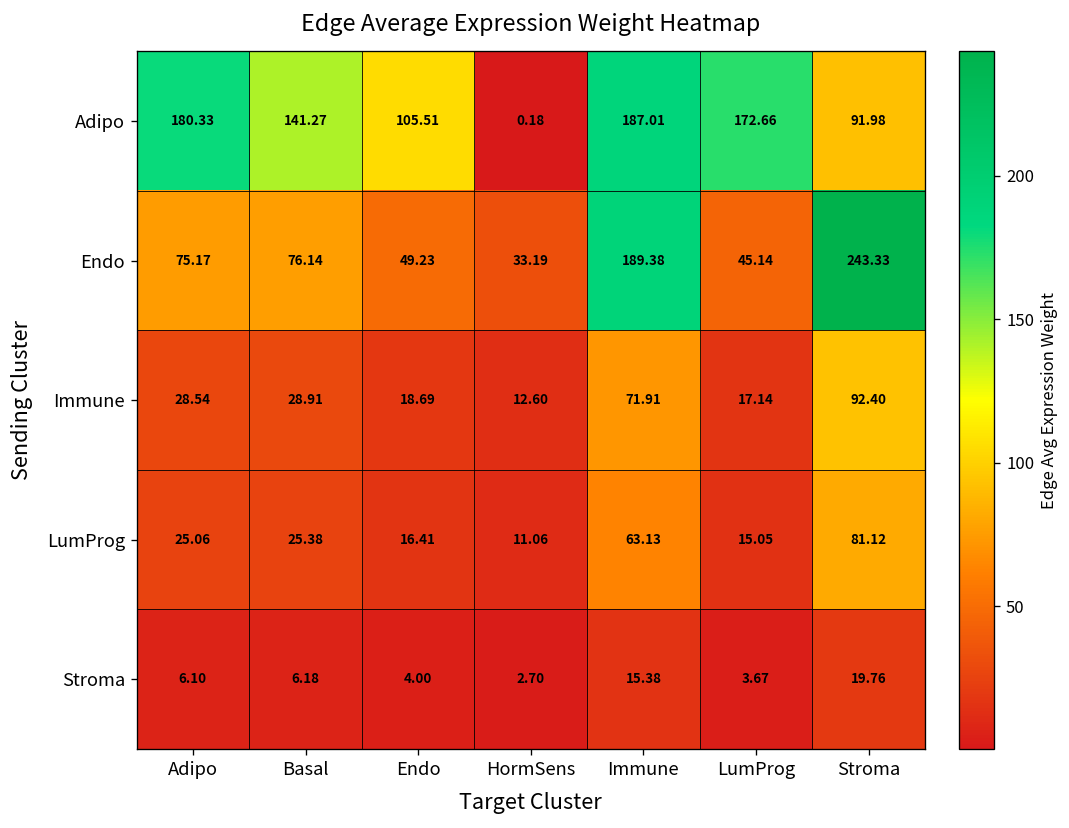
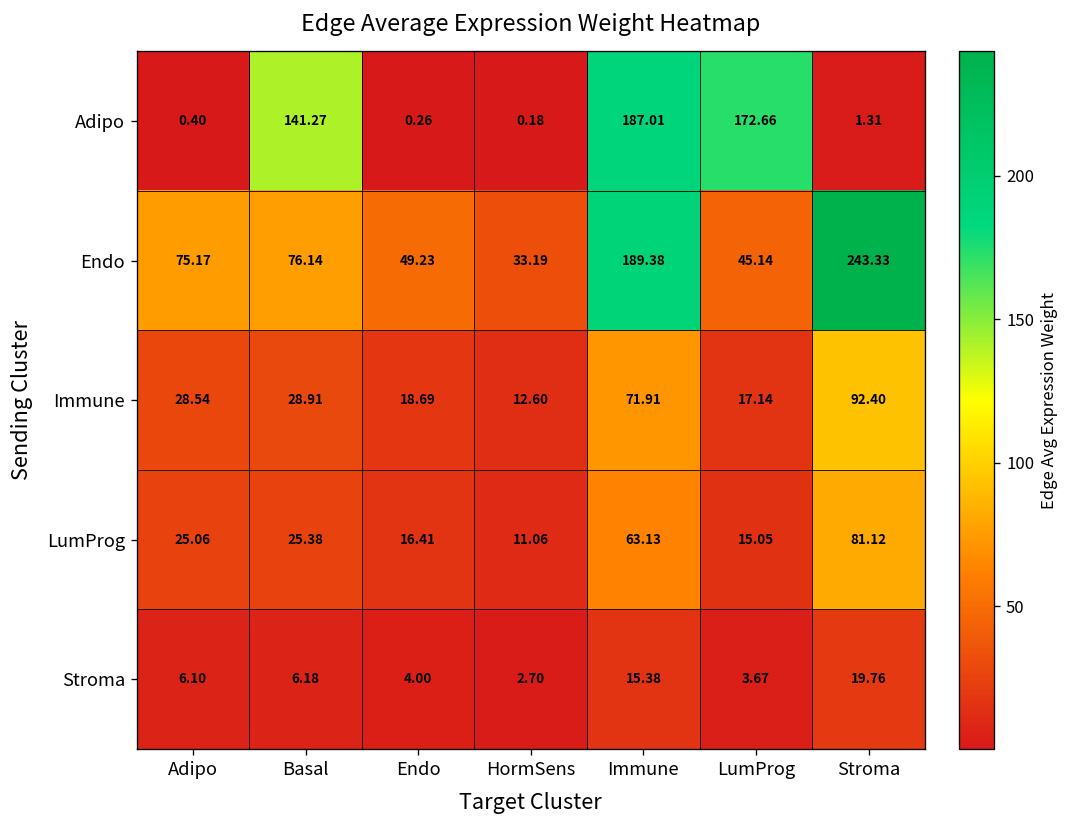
Adipo, Adipo: 180.33 -> 0.40
Adipo, Endo: 105.51 -> 0.26
Adipo, Stroma: 91.98 -> 1.31
